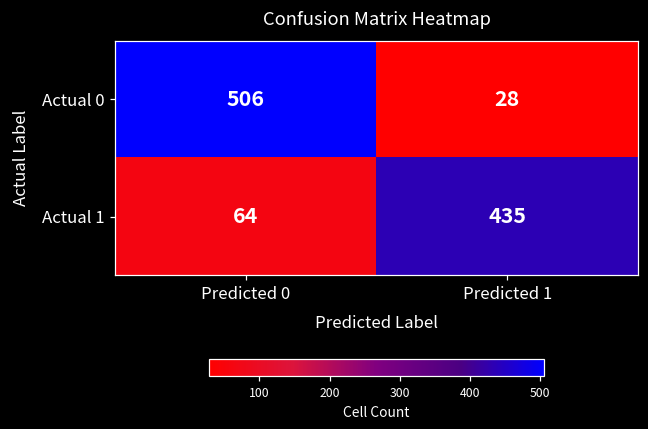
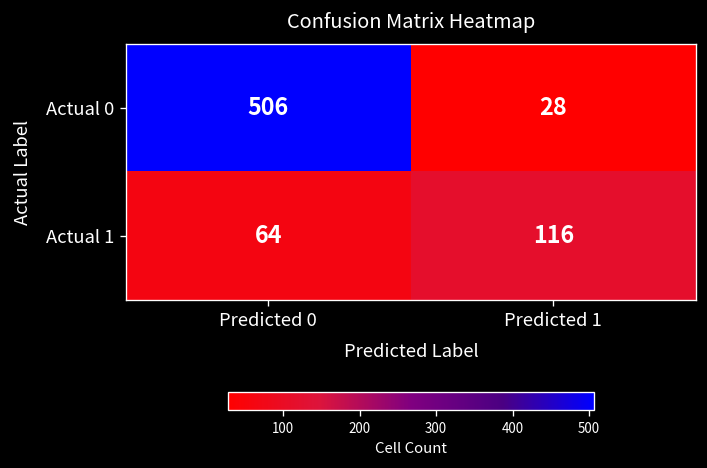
Actual 1, Predicted 1: 435 -> 116
